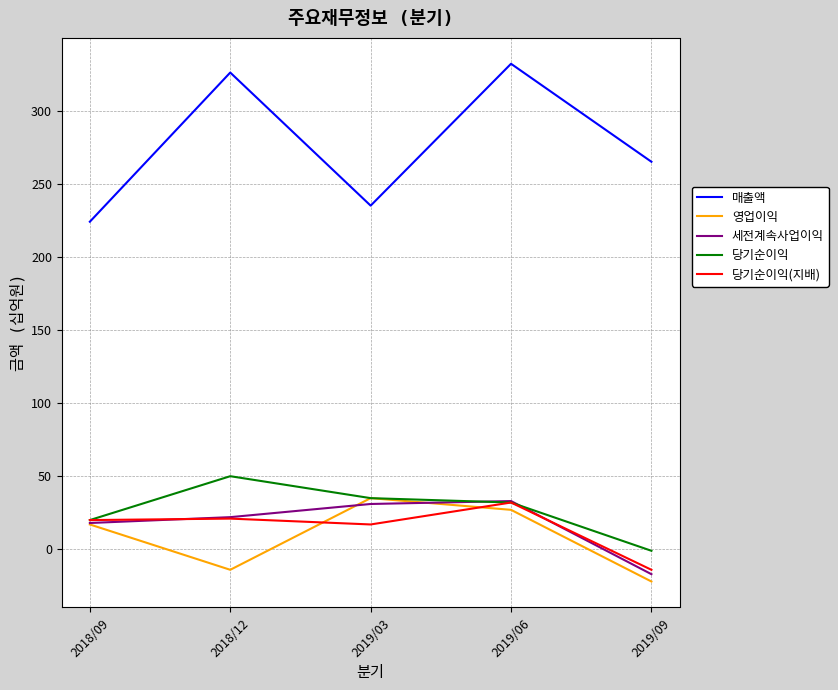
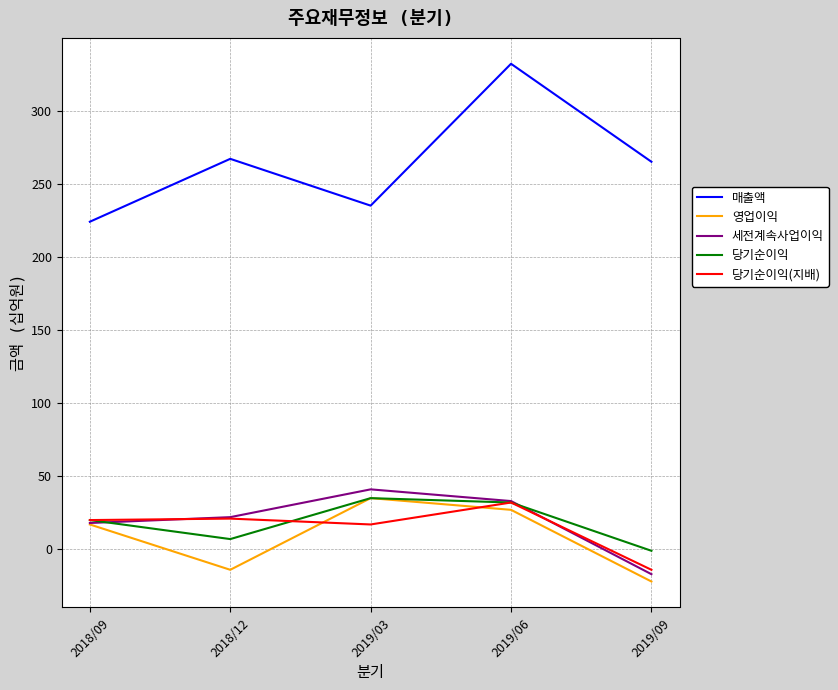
매출액, 2018/12: 326 -> 267
당기순이익, 2018/12: 50 -> 7
세전계속사업이익, 2019/03: 31 -> 41
